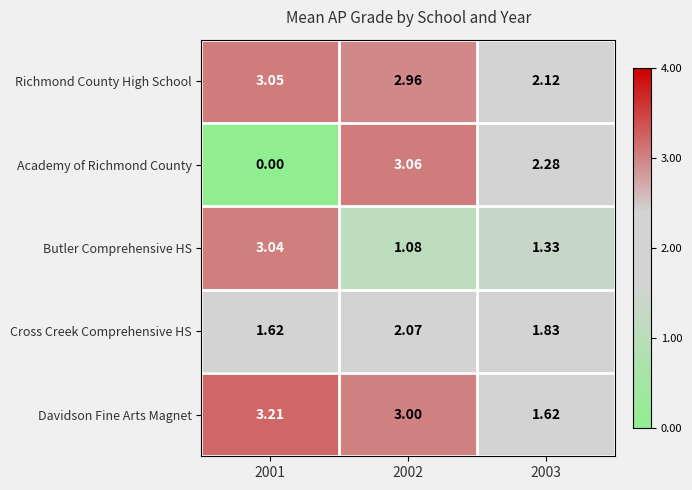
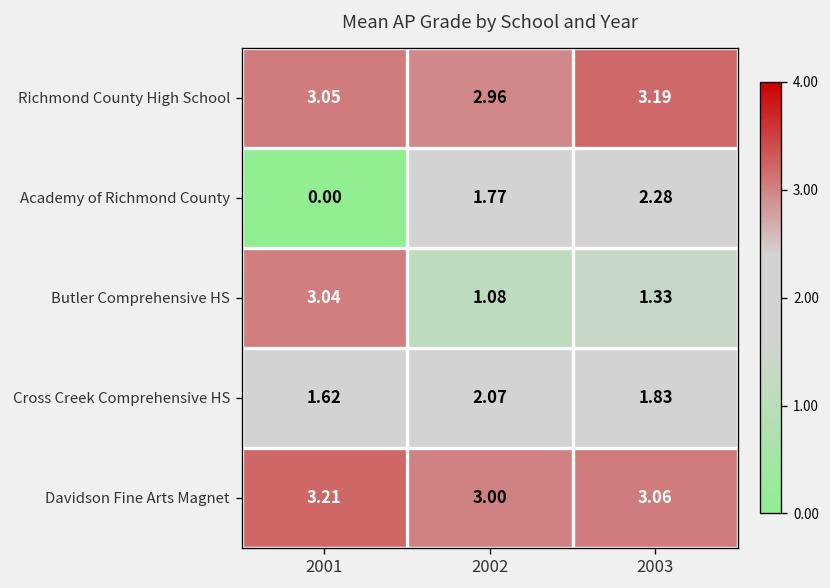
Richmond County High School, 2003: 2.12 -> 3.19
Academy of Richmond County, 2002: 3.06 -> 1.77
Davidson Fine Arts Magnet, 2003: 1.62 -> 3.06
